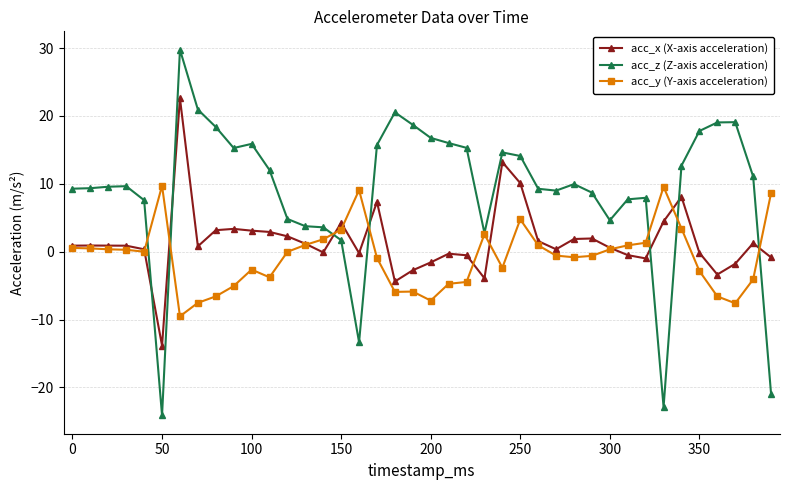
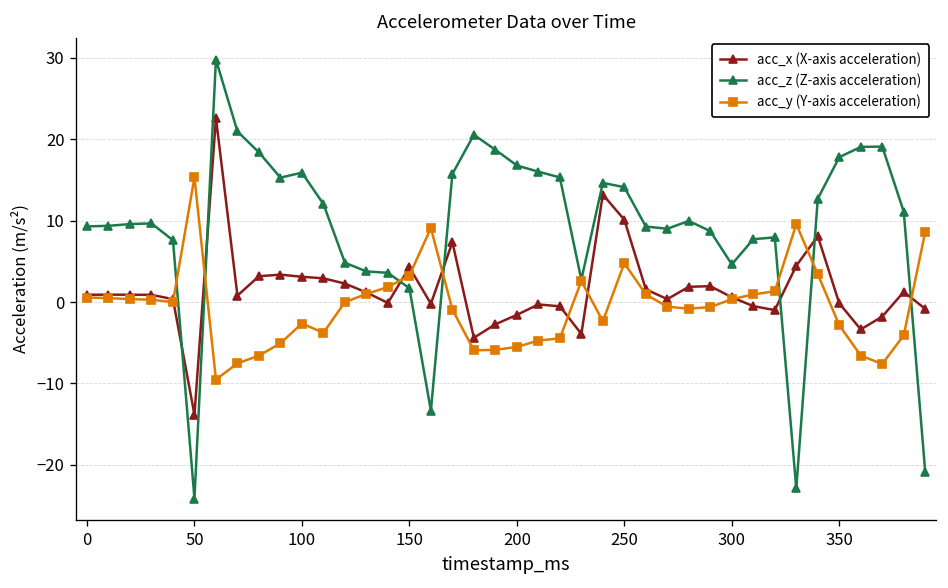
acc_y (Y-axis acceleration), 50: 10 -> 15
acc_y (Y-axis acceleration), 200: -7 -> -6
